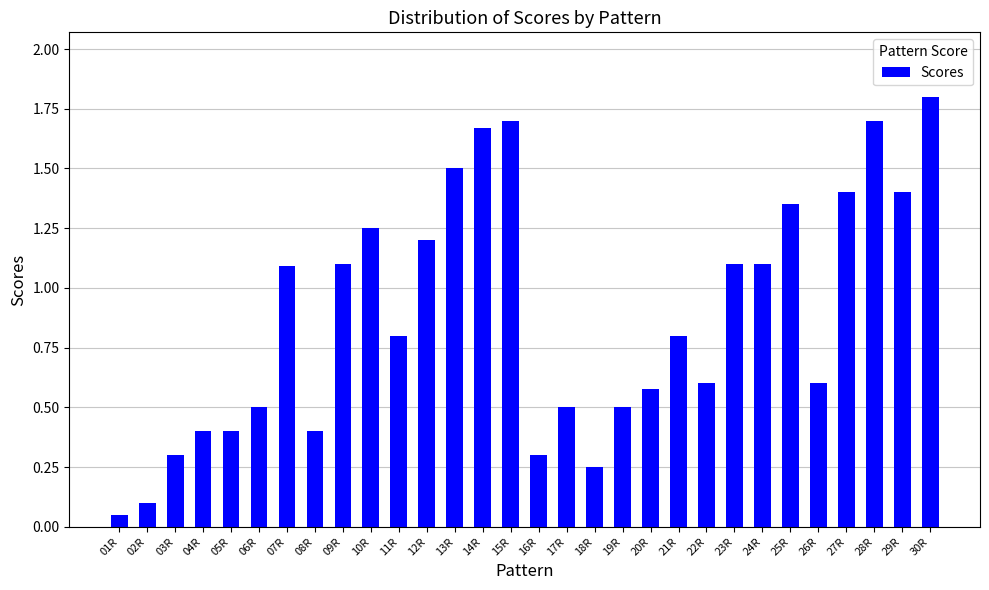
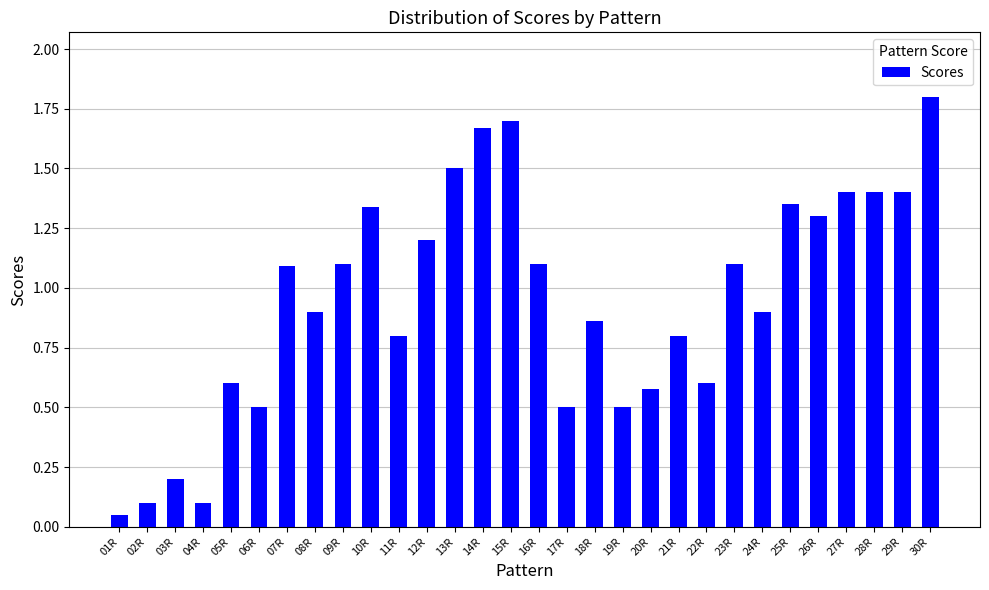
03R: 0.3 -> 0.2
04R: 0.4 -> 0.1
05R: 0.4 -> 0.6
08R: 0.4 -> 0.9
10R: 1.25 -> 1.34
16R: 0.3 -> 1.1
18R: 0.25 -> 0.86
24R: 1.1 -> 0.9
26R: 0.6 -> 1.3
28R: 1.7 -> 1.4
